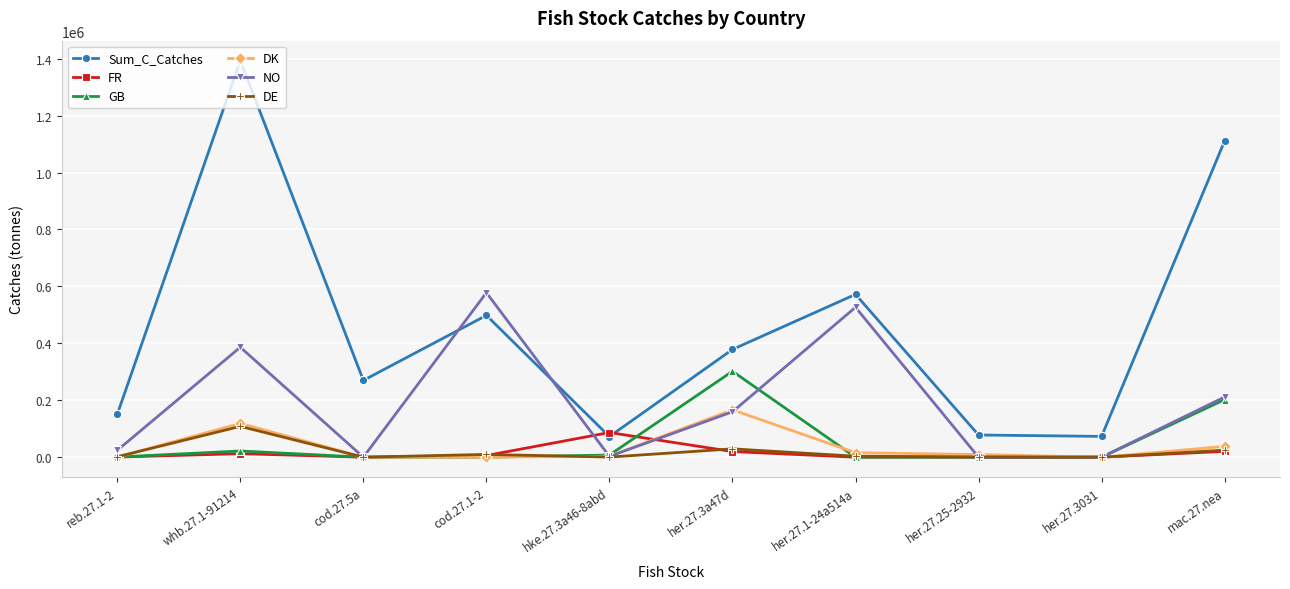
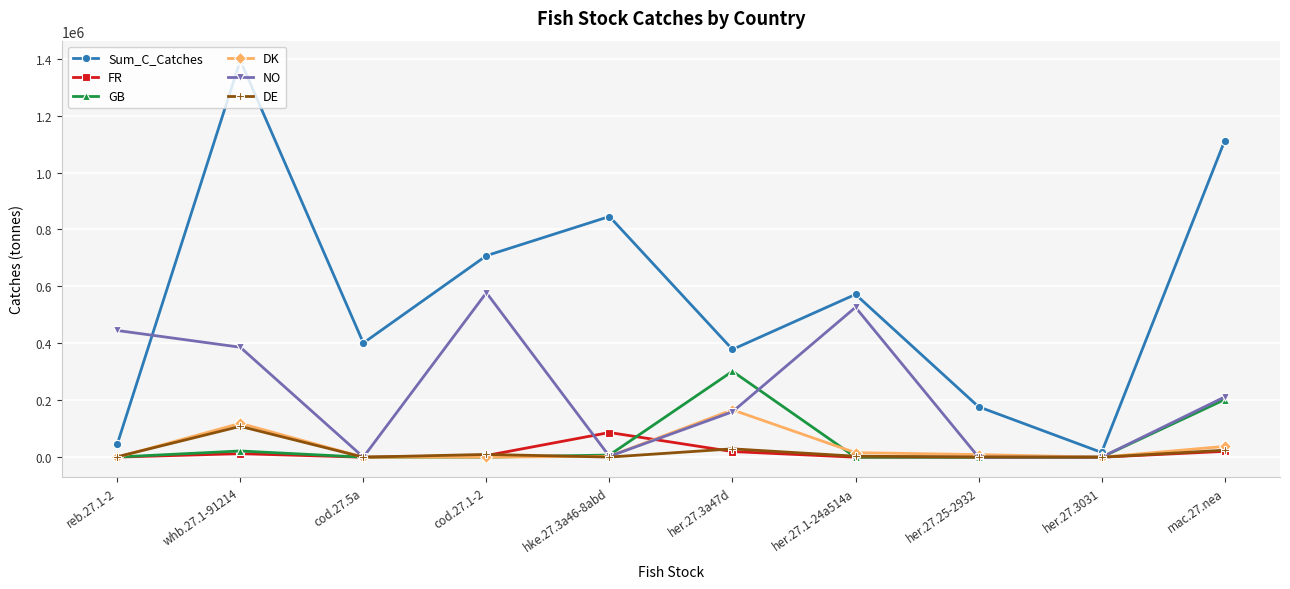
Sum_C_Catches, reb.27.1-2: 150000 -> 50000
NO, reb.27.1-2: 20000 -> 450000
Sum_C_Catches, cod.27.5a: 270000 -> 400000
Sum_C_Catches, cod.27.1-2: 500000 -> 710000
Sum_C_Catches, hke.27.3a46-8abd: 70000 -> 850000
Sum_C_Catches, her.27.25-2932: 80000 -> 180000
Sum_C_Catches, her.27.3031: 70000 -> 20000
